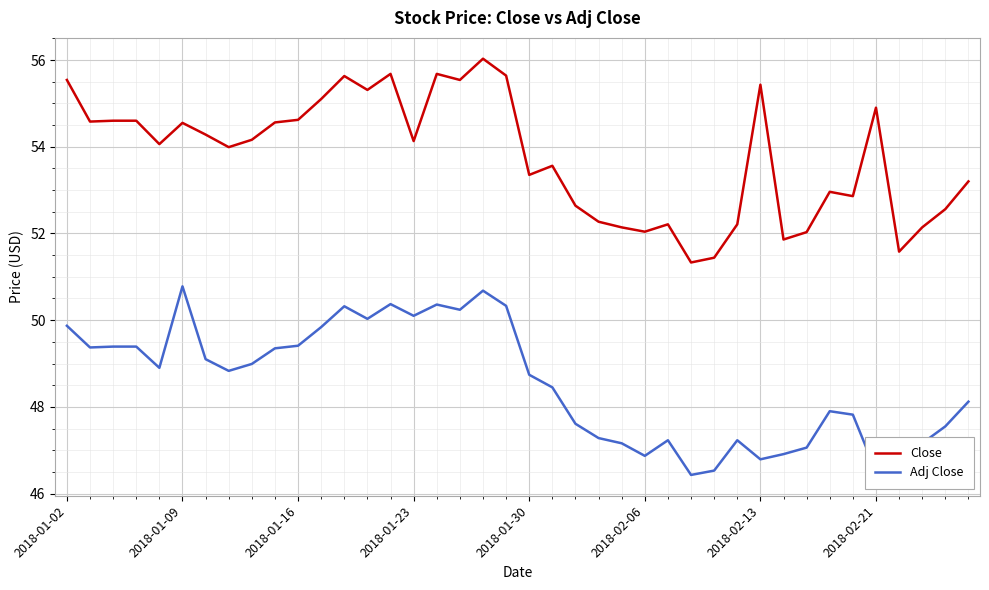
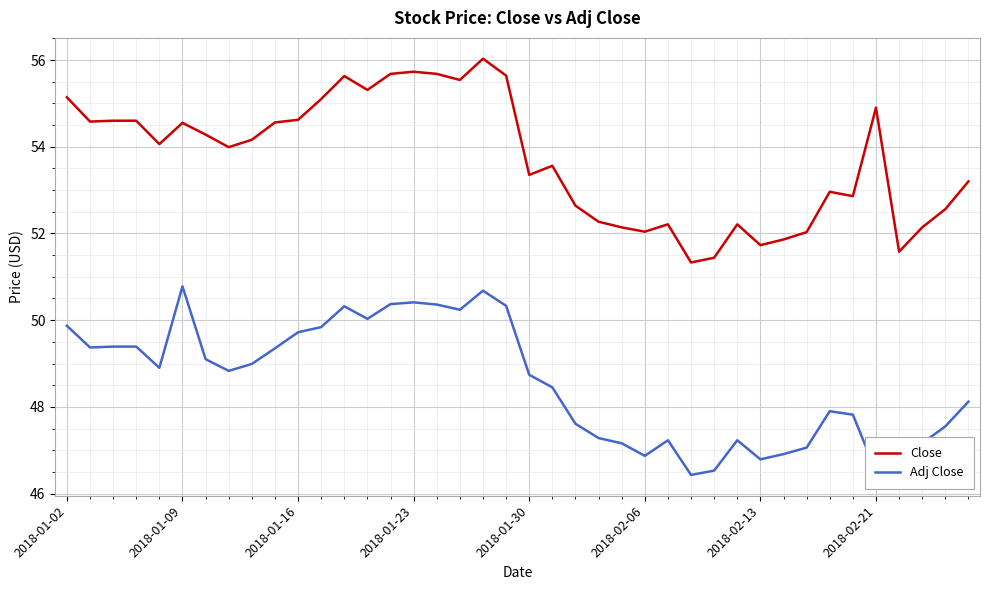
Close, 2018-01-02: 55.5 -> 55.1
Adj Close, 2018-01-16: 49.4 -> 49.7
Close, 2018-01-23: 54.1 -> 55.7
Adj Close, 2018-01-23: 50.1 -> 50.4
Close, 2018-02-13: 55.4 -> 51.7
